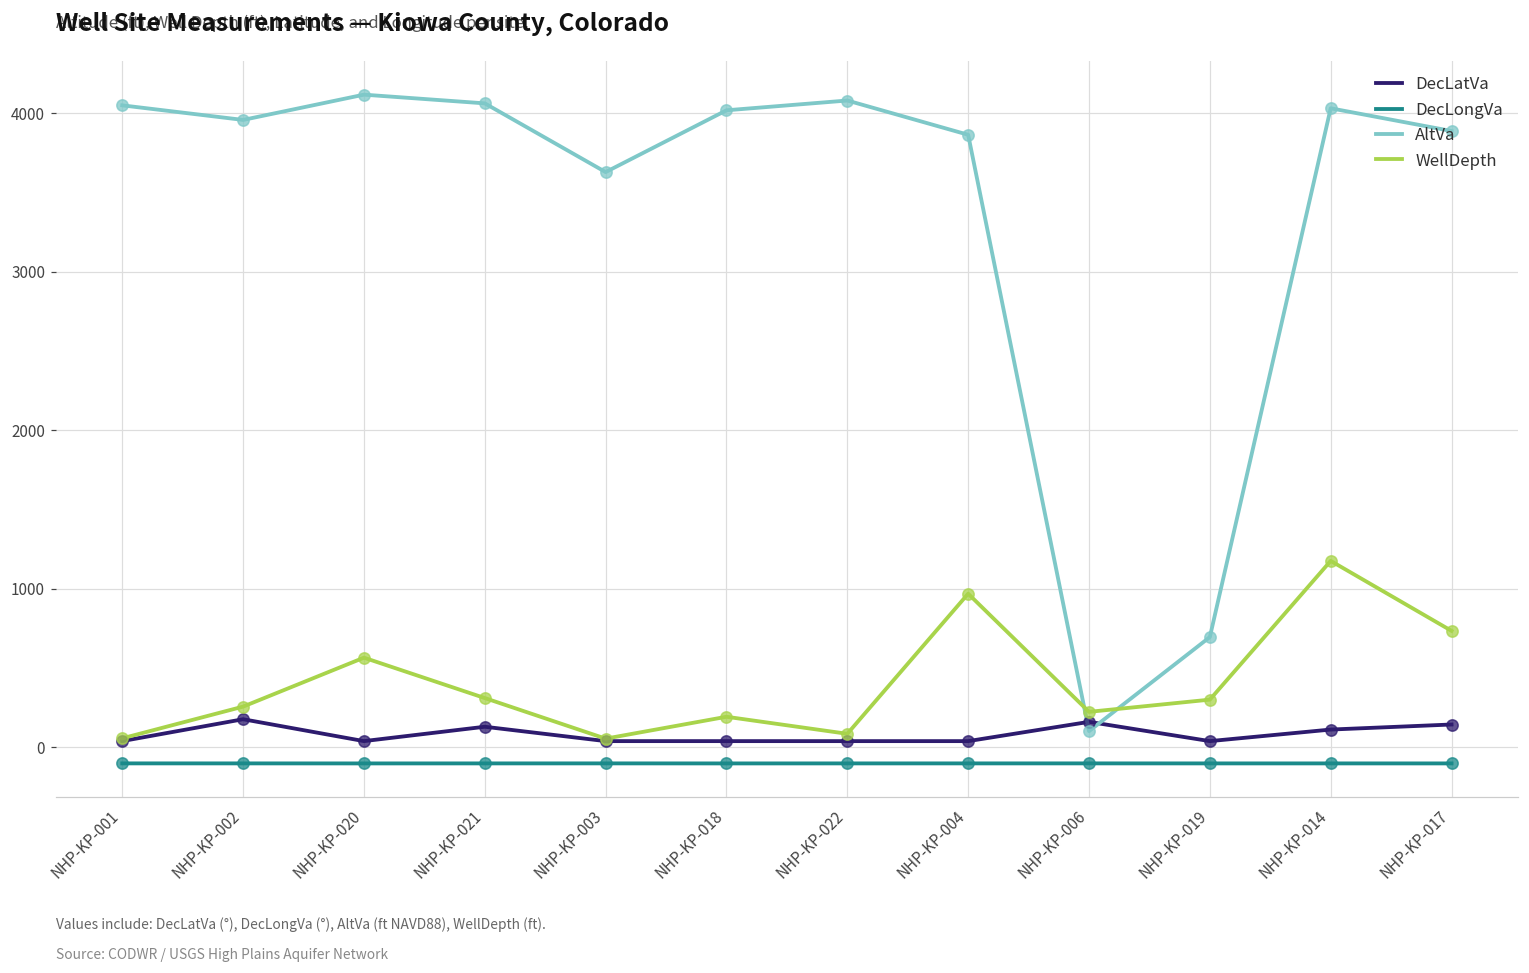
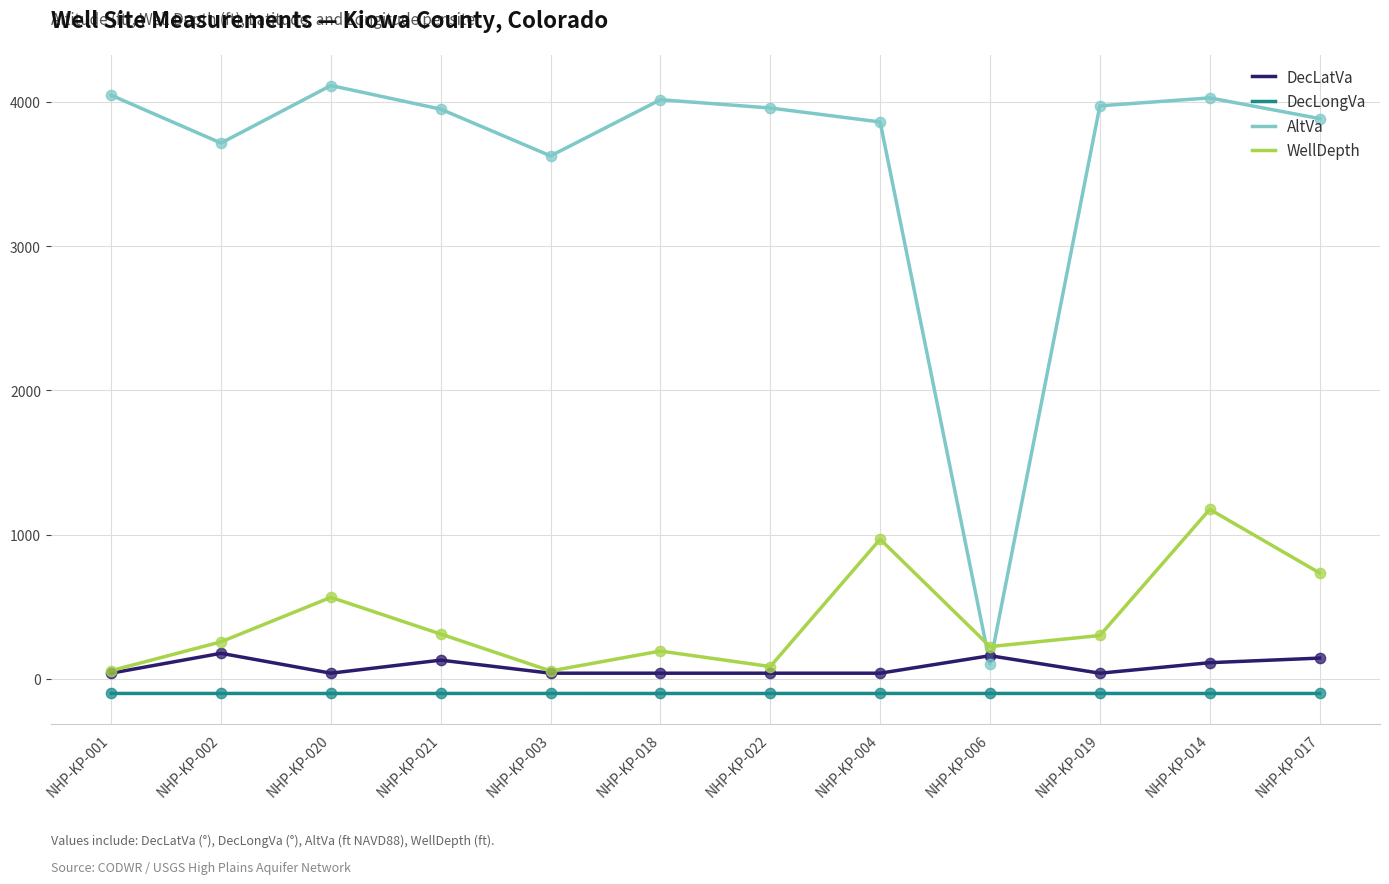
AltVa, NHP-KP-002: 3960 -> 3720
AltVa, NHP-KP-021: 4060 -> 3950
AltVa, NHP-KP-022: 4080 -> 3960
AltVa, NHP-KP-019: 690 -> 3980
